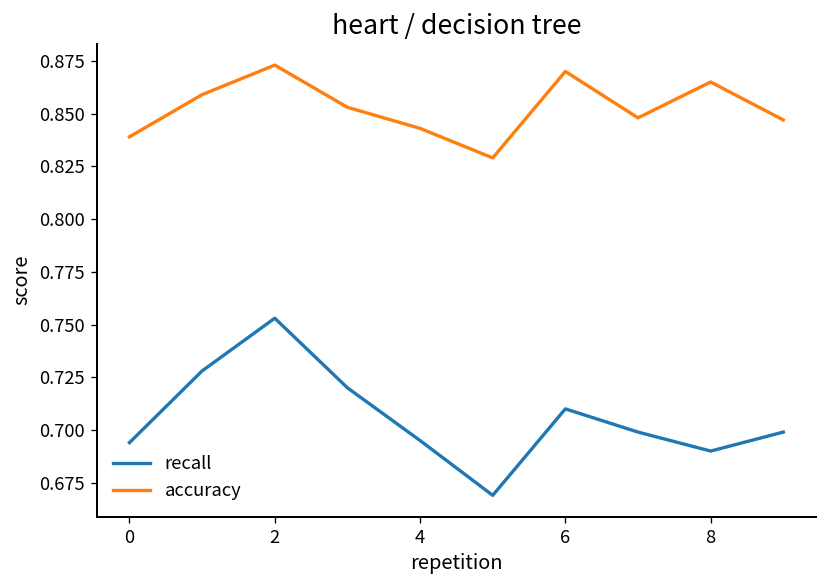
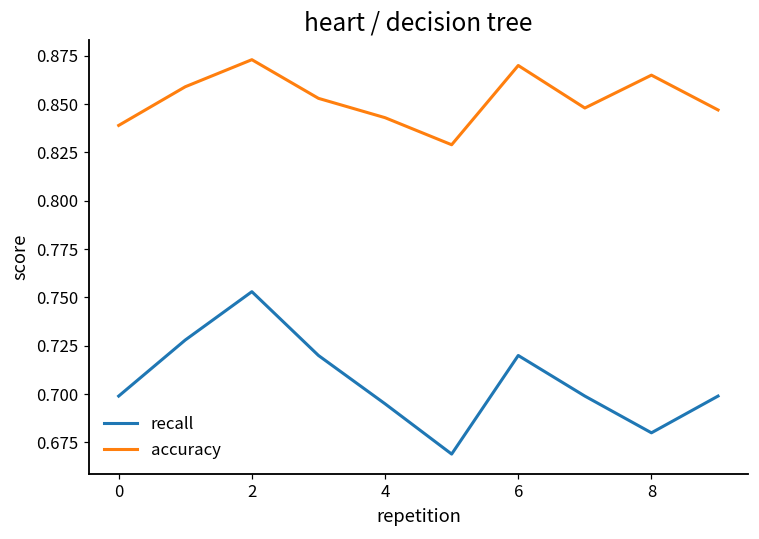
recall, 0: 0.694 -> 0.699
recall, 6: 0.71 -> 0.72
recall, 8: 0.69 -> 0.68
